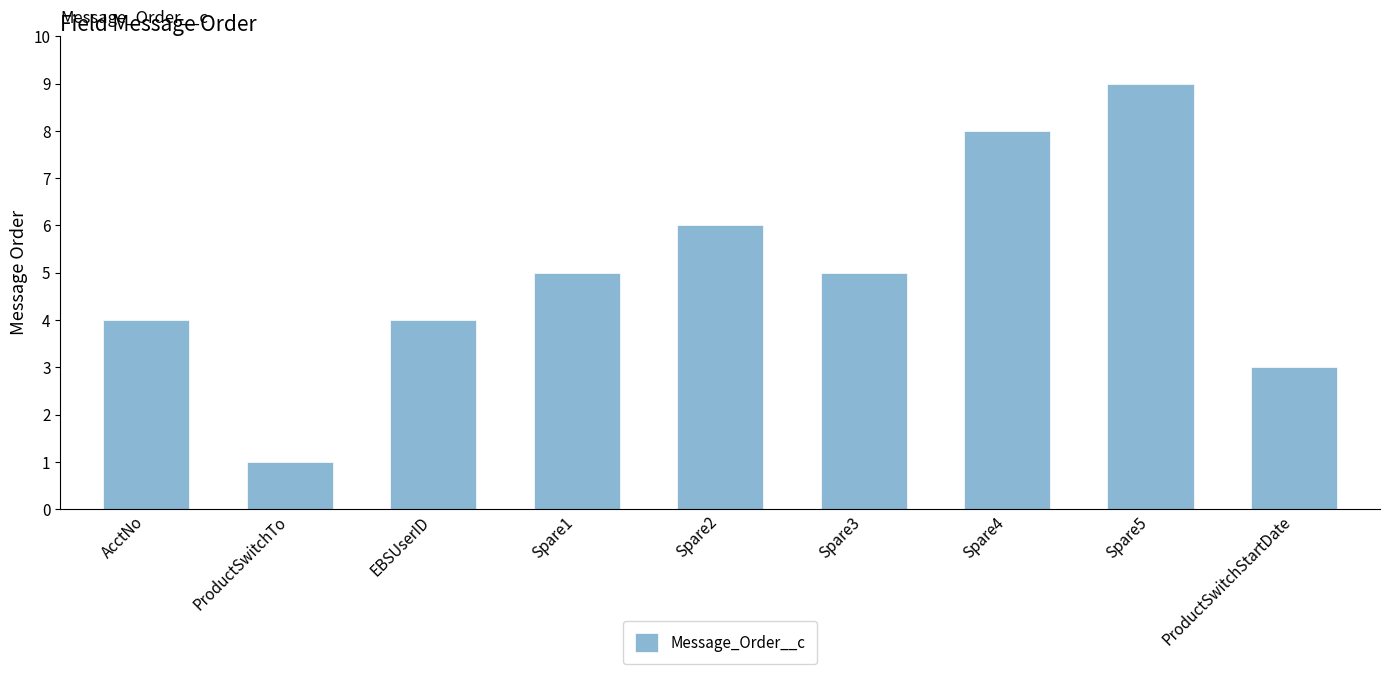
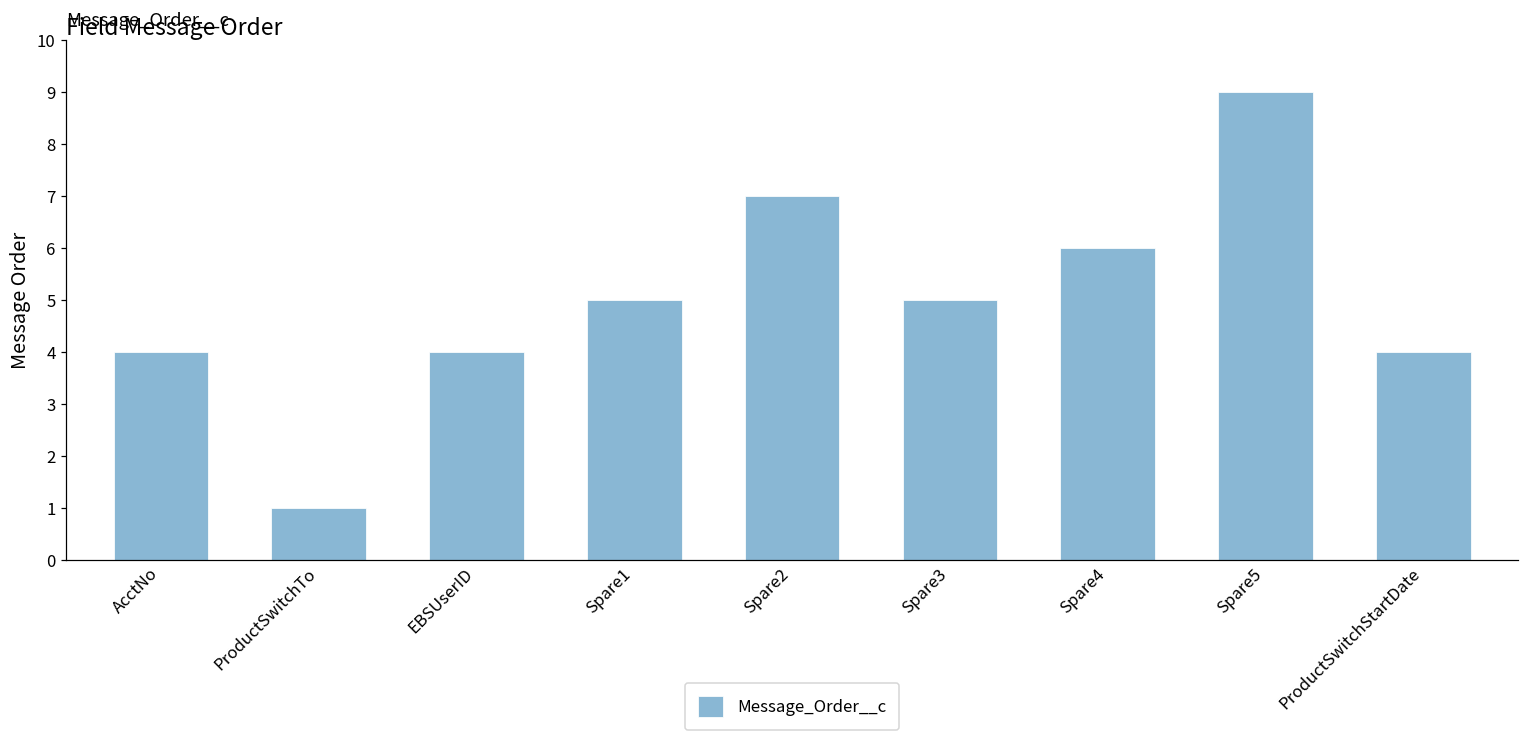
Spare2: 6 -> 7
Spare4: 8 -> 6
ProductSwitchStartDate: 3 -> 4
